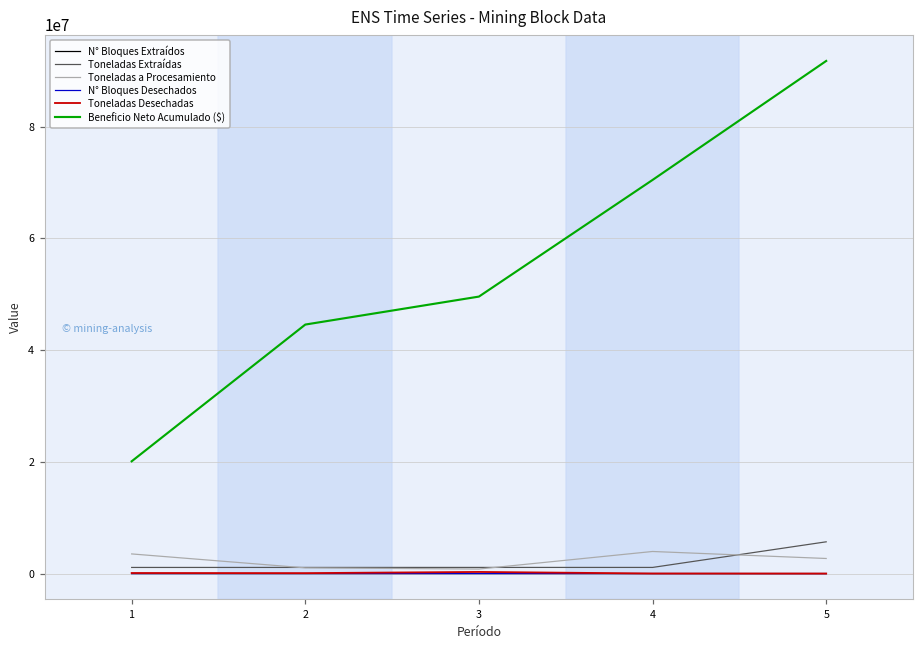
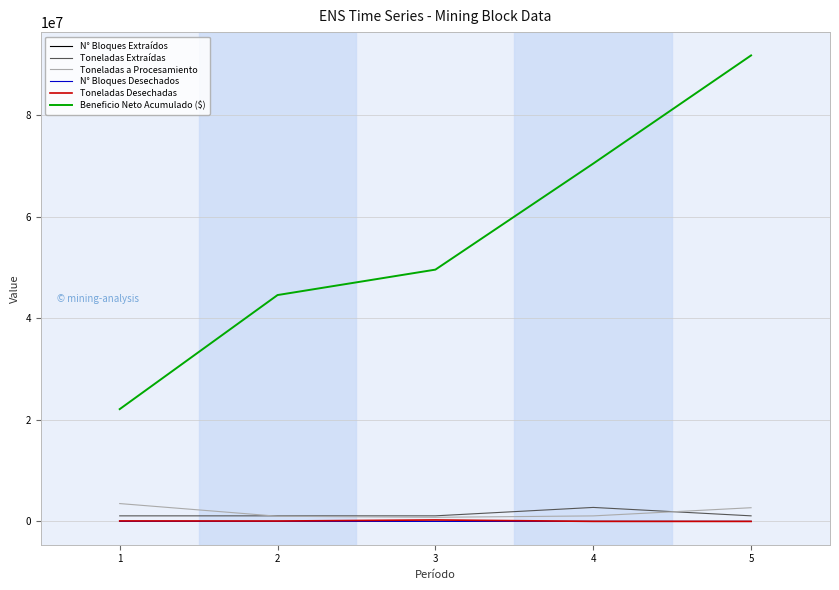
Beneficio Neto Acumulado ($), 1: 20000000 -> 22000000
Toneladas Extraídas, 4: 1000000 -> 3000000
Toneladas a Procesamiento, 4: 4000000 -> 1000000
Toneladas Extraídas, 5: 6000000 -> 1000000
